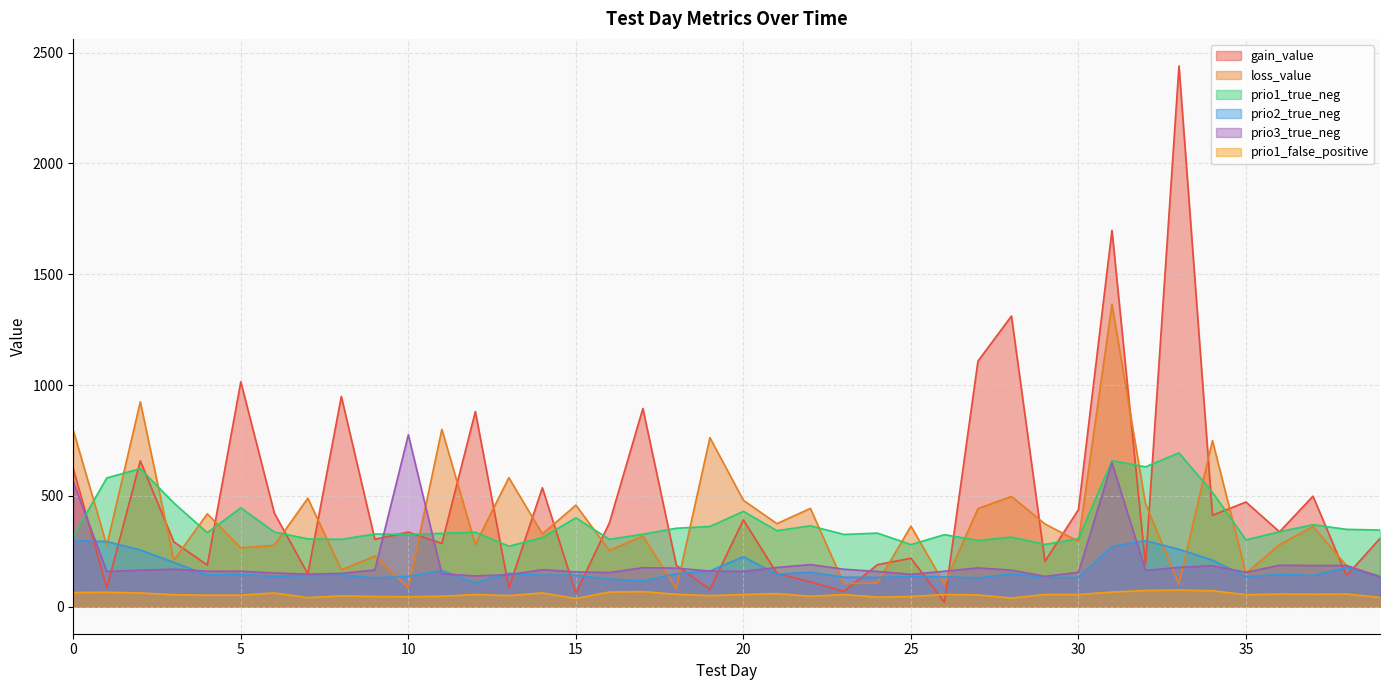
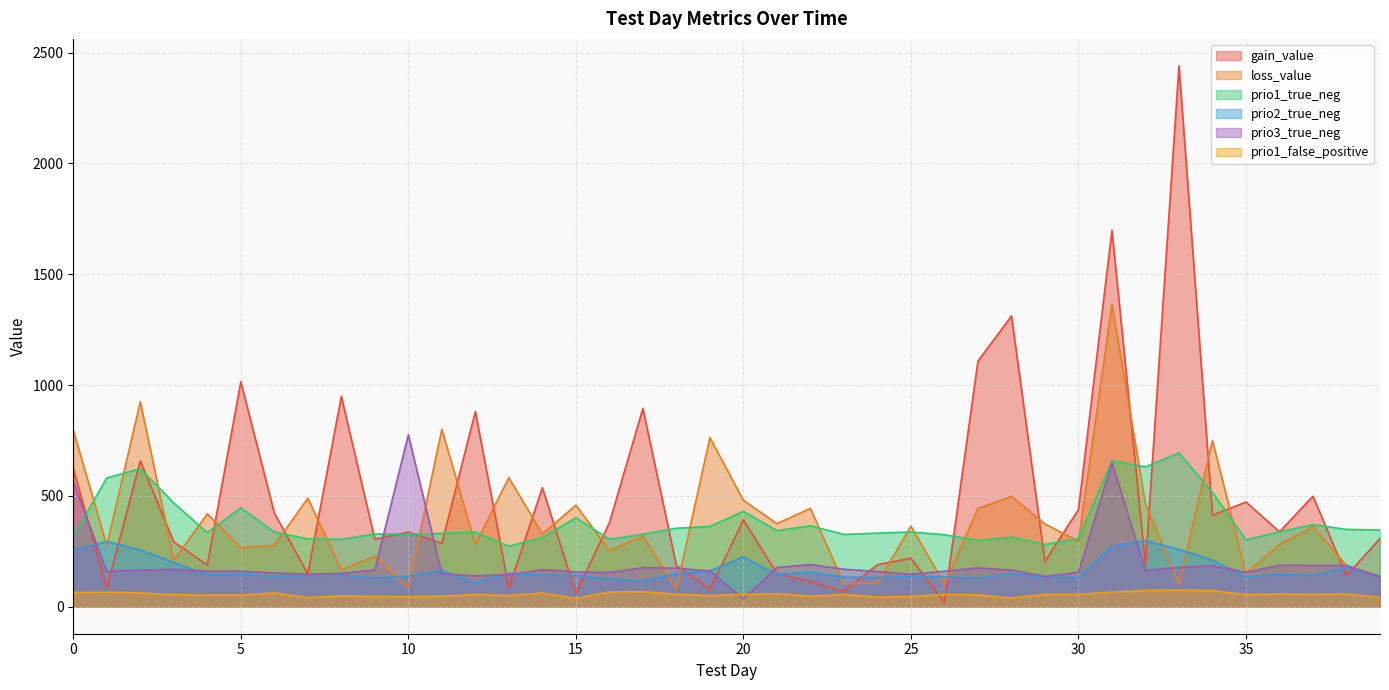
prio2_true_neg, 0: 300 -> 260
prio3_true_neg, 20: 160 -> 40
prio1_true_neg, 25: 280 -> 340
